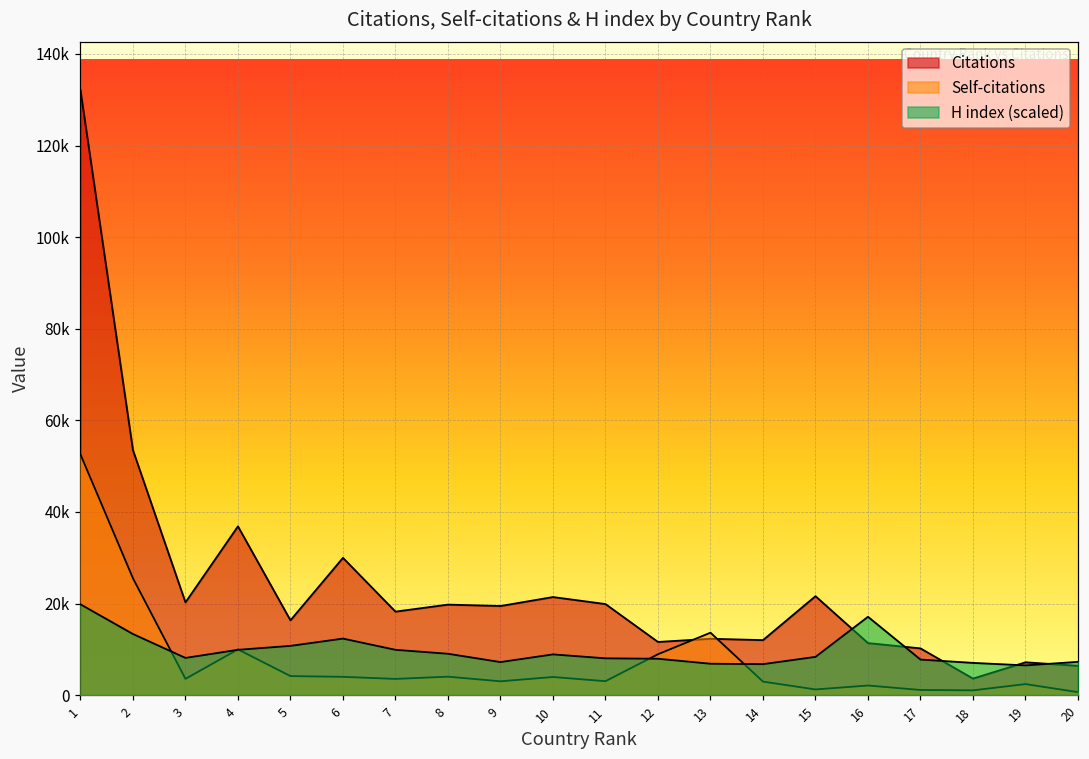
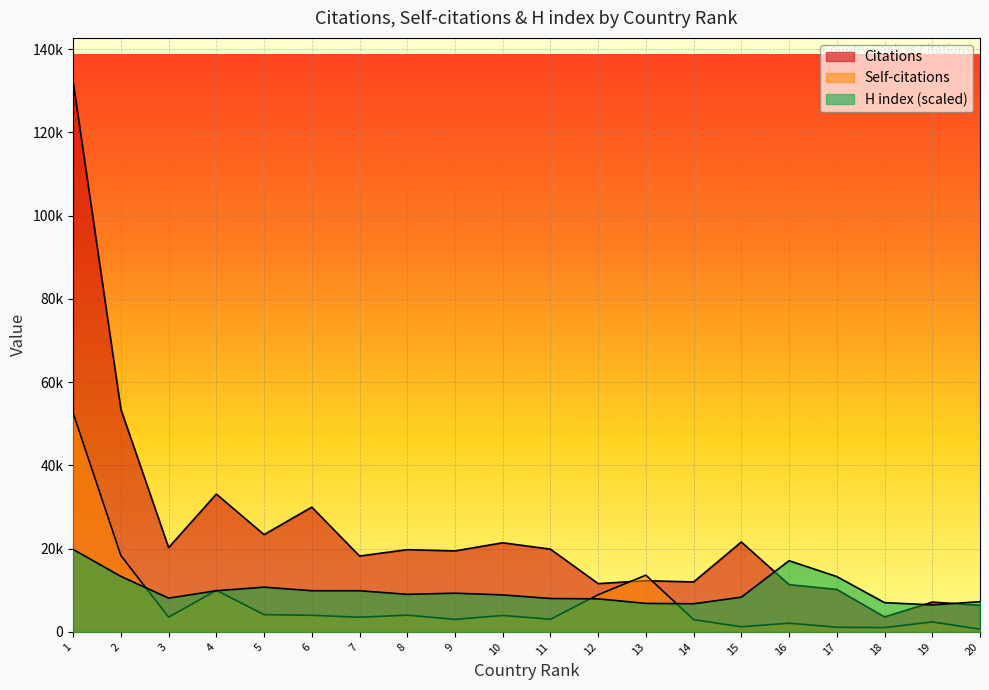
Self-citations, 2: 26000 -> 18000
Citations, 4: 37000 -> 33000
Citations, 5: 16000 -> 23000
H index (scaled), 6: 12000 -> 10000
H index (scaled), 9: 7000 -> 9000
H index (scaled), 17: 8000 -> 13000
